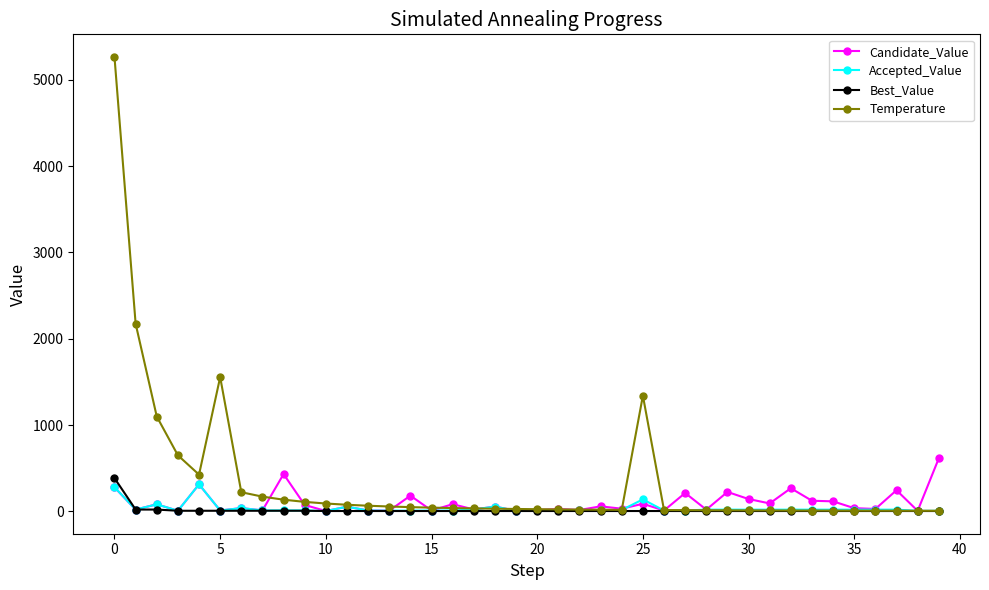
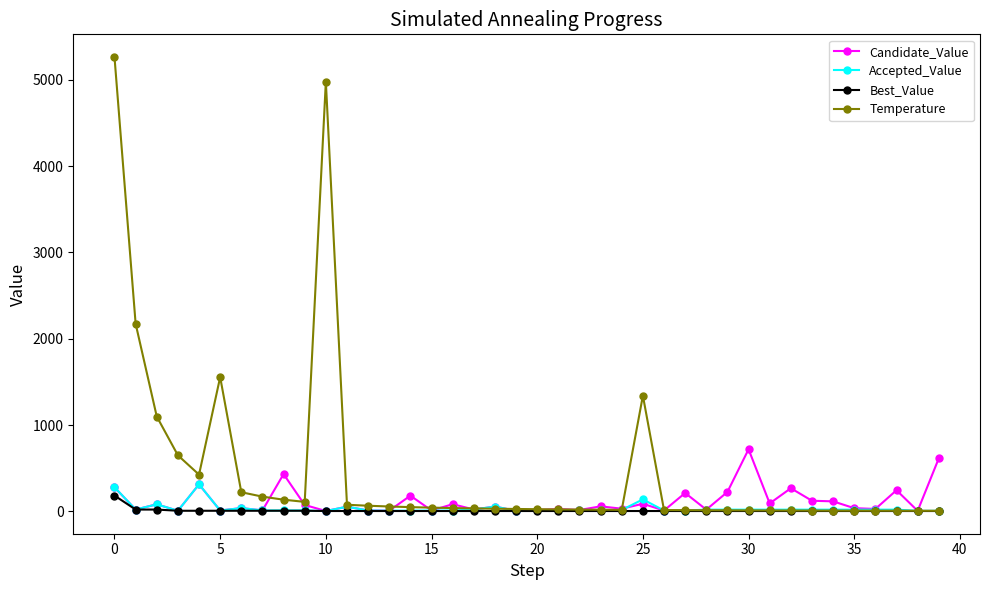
Best_Value, 0: 400 -> 200
Temperature, 10: 100 -> 5000
Candidate_Value, 30: 100 -> 700
